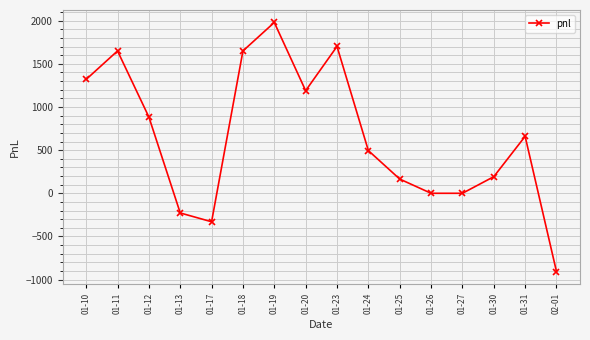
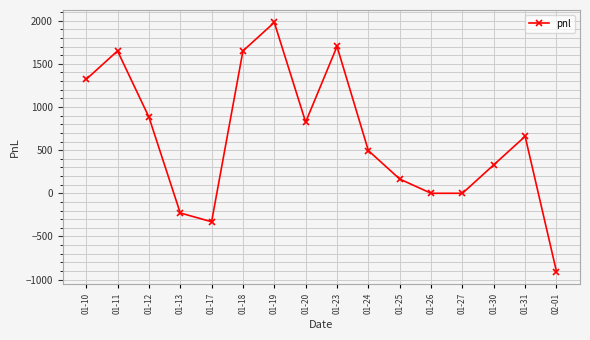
01-20: 1200 -> 800
01-30: 200 -> 300
